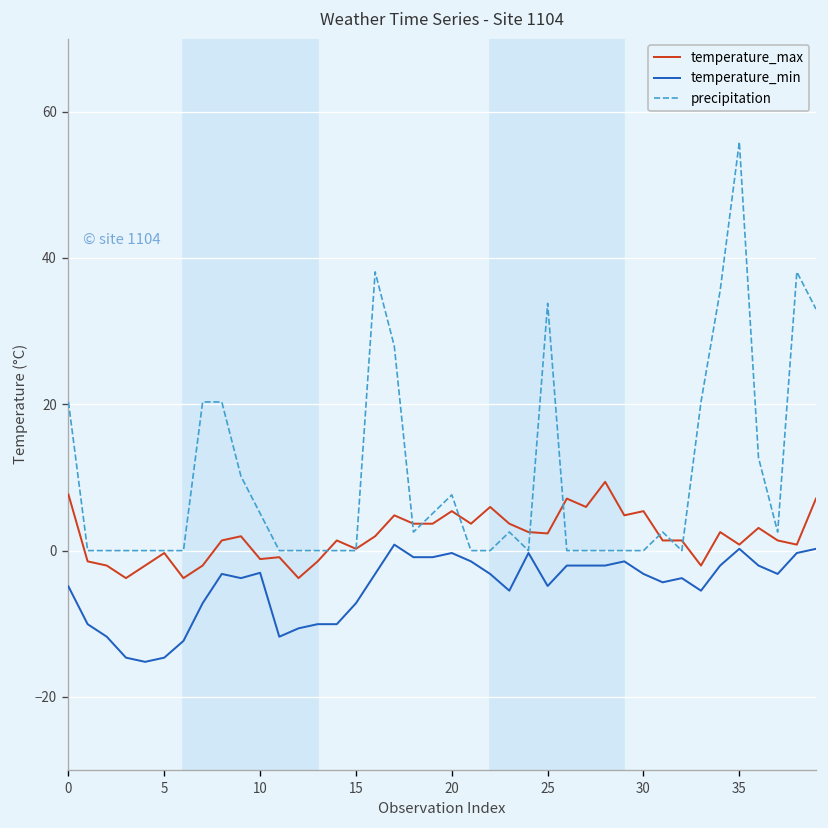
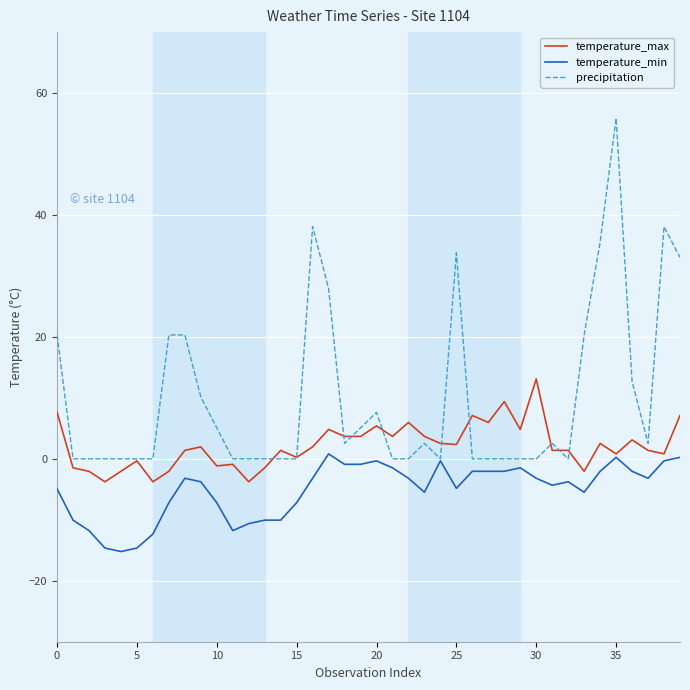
temperature_min, 10: -3 -> -7
temperature_max, 30: 5 -> 13
